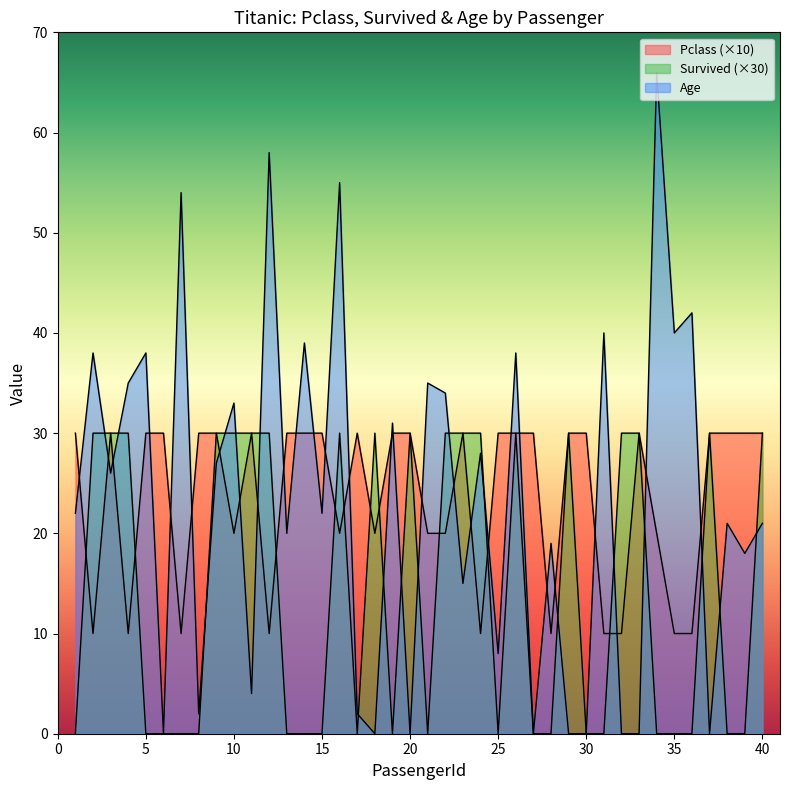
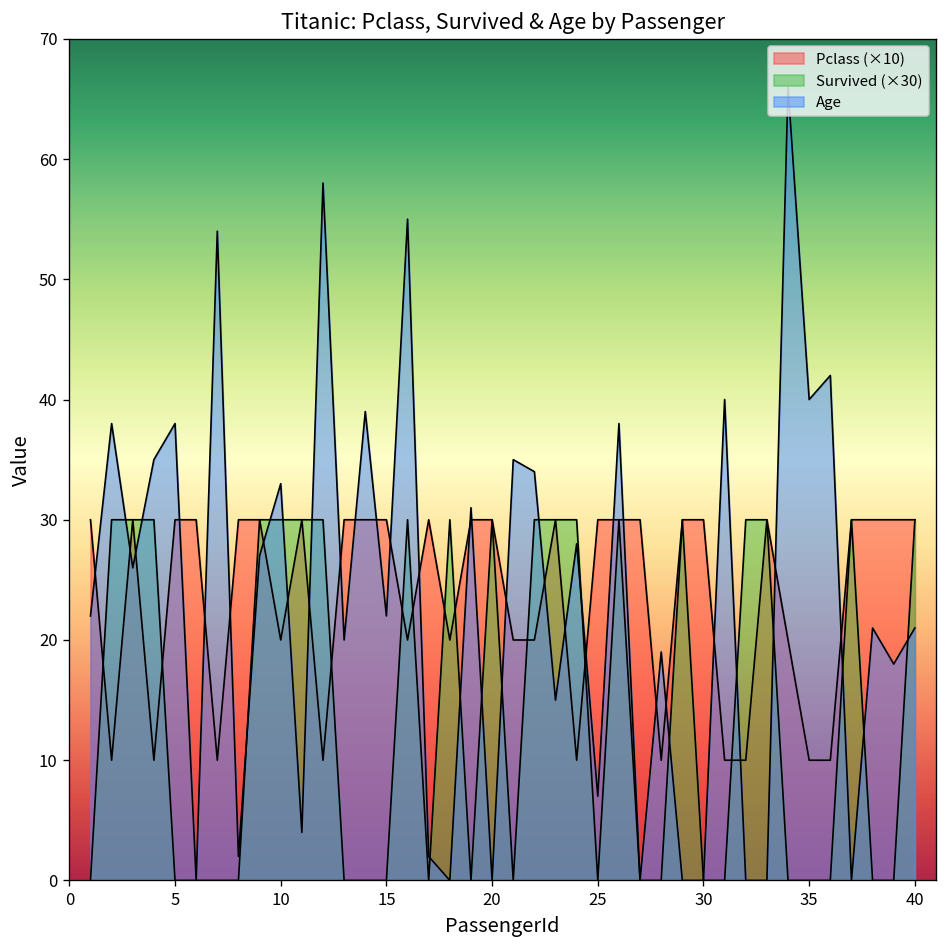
Age, 25: 8 -> 7
